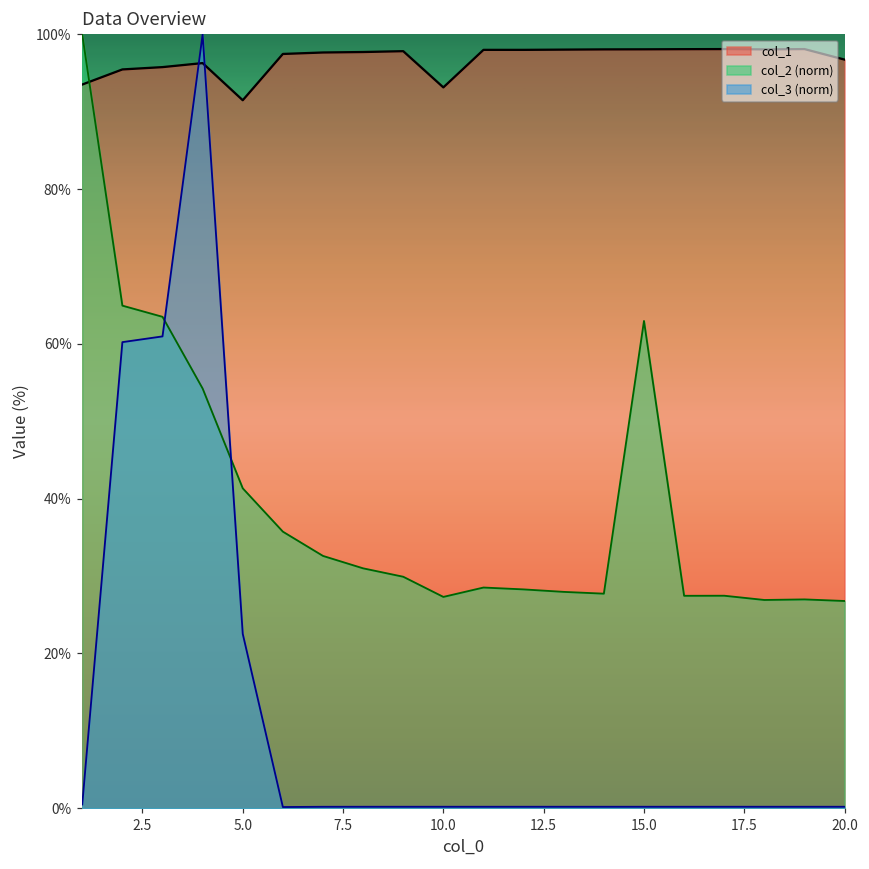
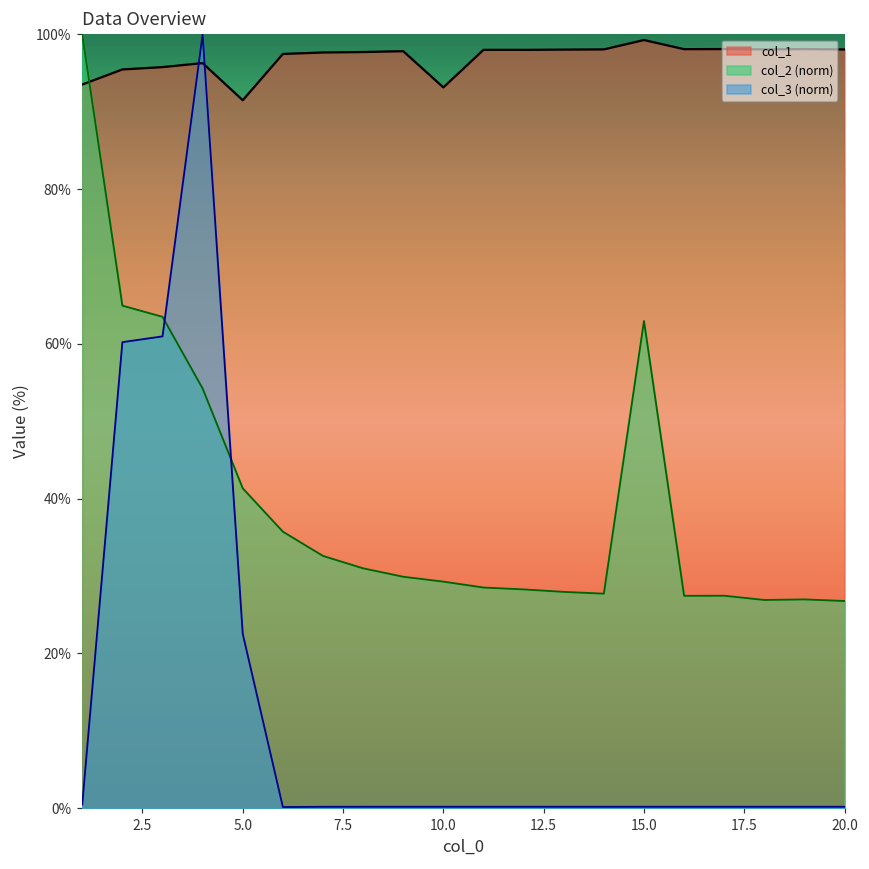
col_2 (norm), 10.0: 27% -> 29%
col_1, 15.0: 98% -> 99%
col_1, 20.0: 97% -> 98%
